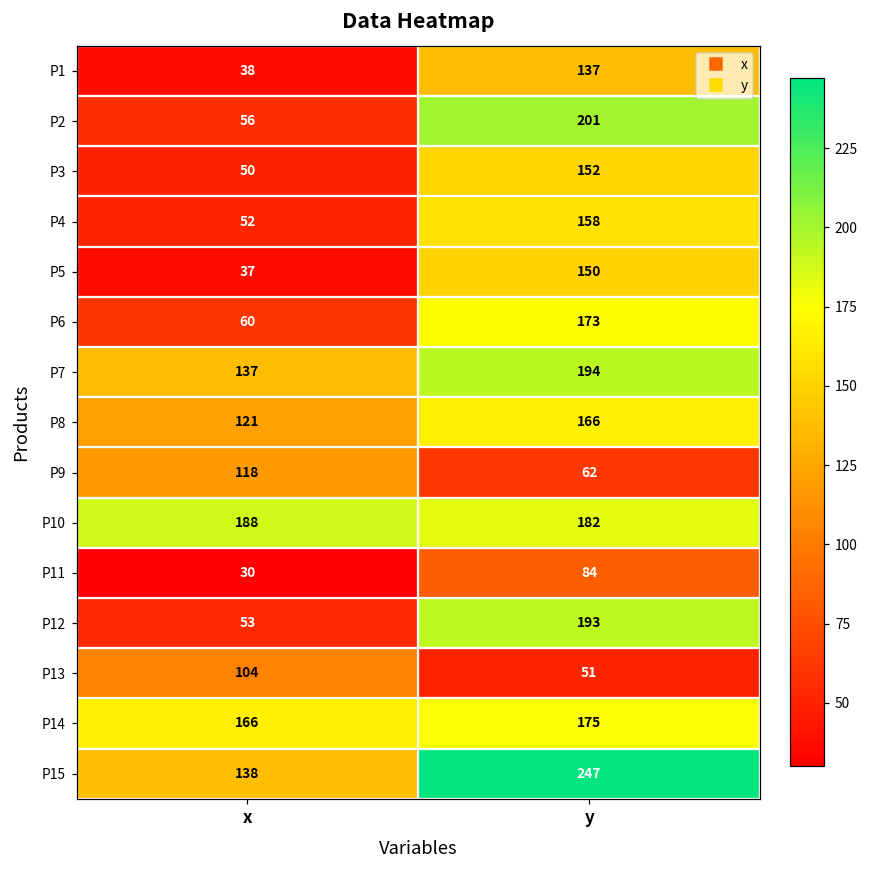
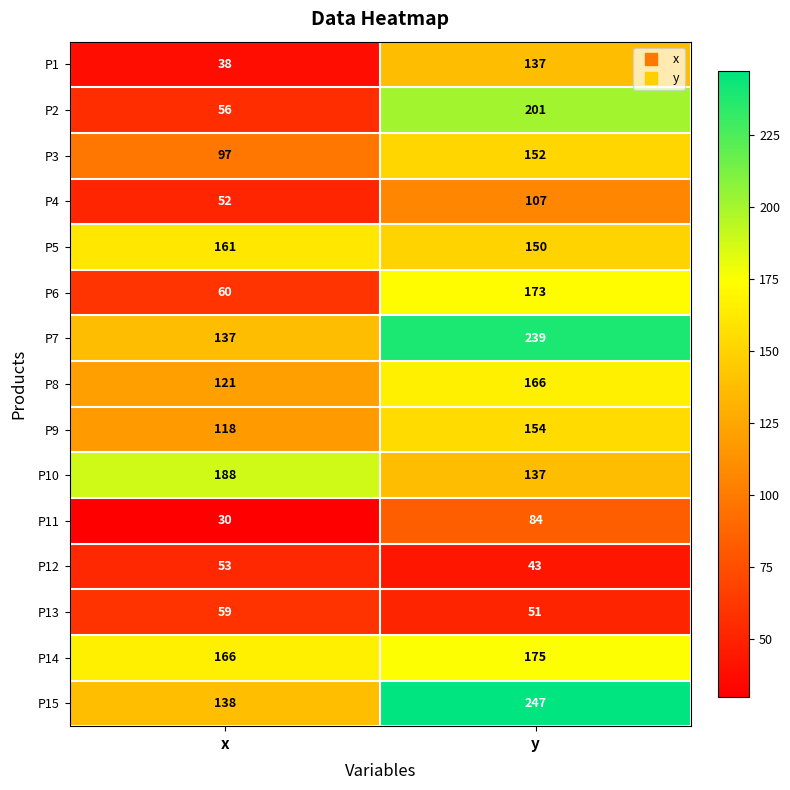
P3, x: 50 -> 97
P4, y: 158 -> 107
P5, x: 37 -> 161
P7, y: 194 -> 239
P9, y: 62 -> 154
P10, y: 182 -> 137
P12, y: 193 -> 43
P13, x: 104 -> 59
